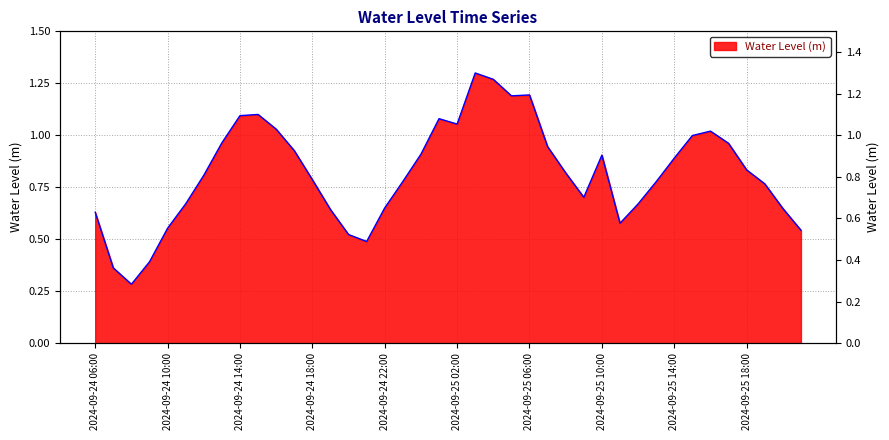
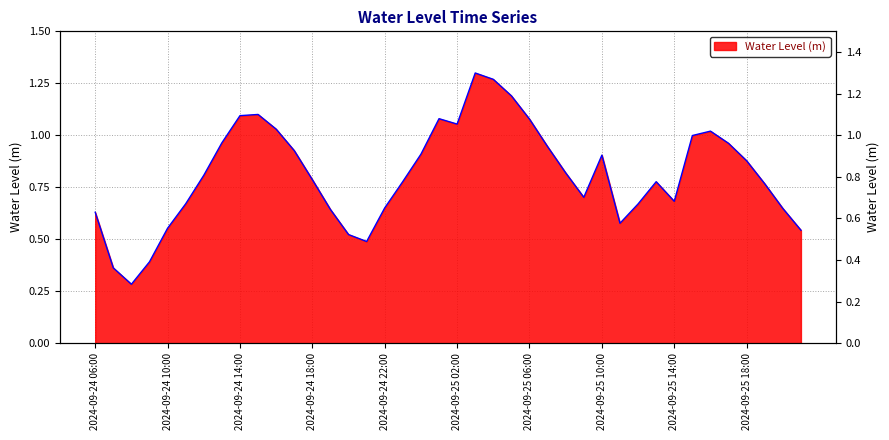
2024-09-25 06:00: 1.19 -> 1.08
2024-09-25 14:00: 0.89 -> 0.68
2024-09-25 18:00: 0.83 -> 0.88
